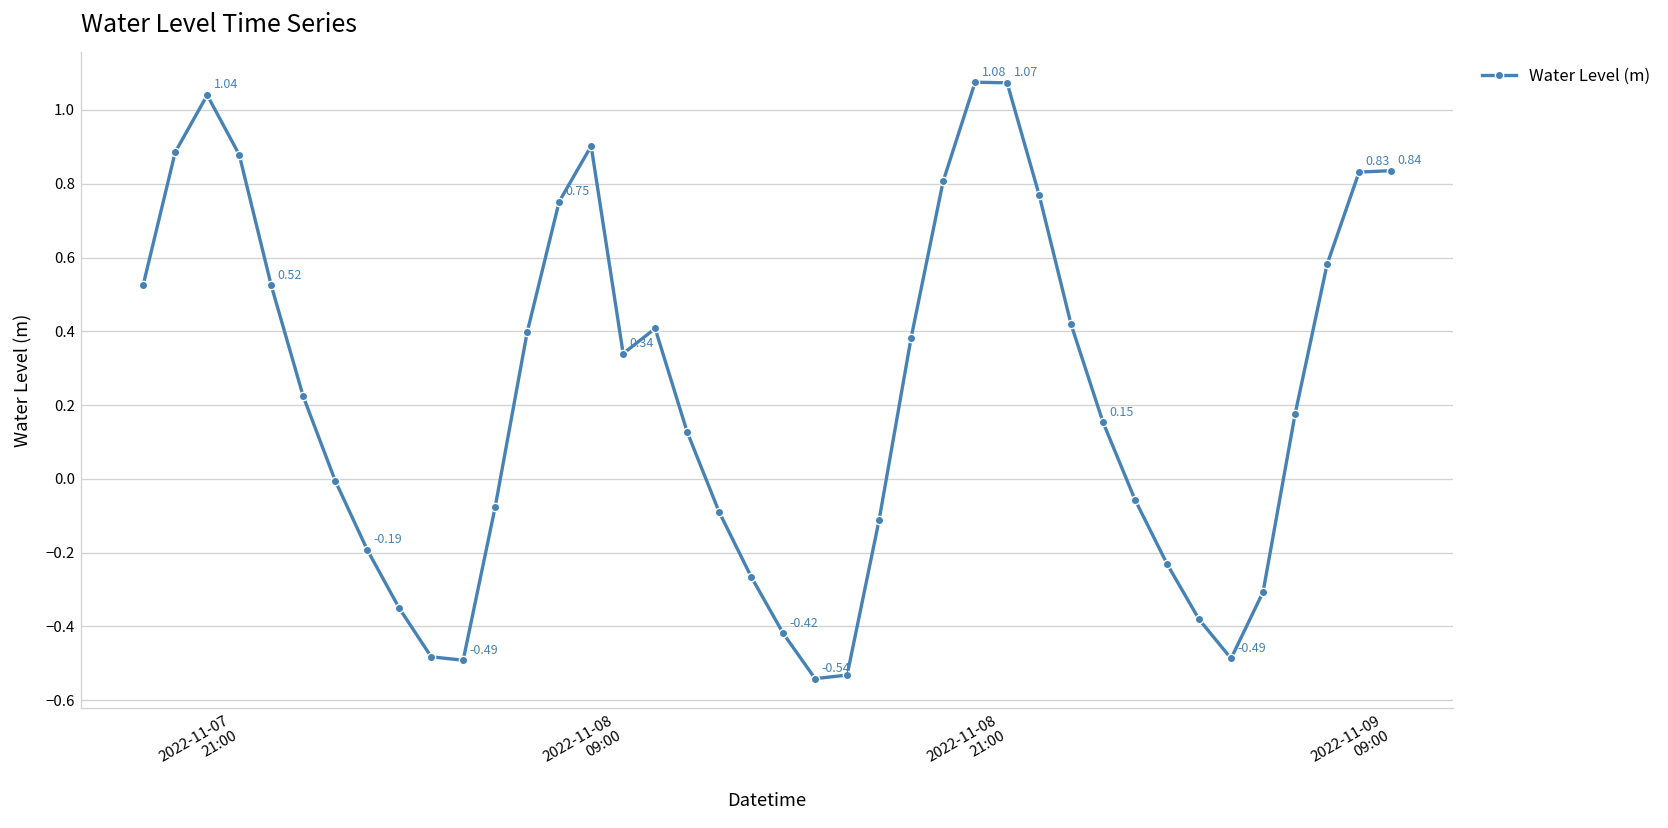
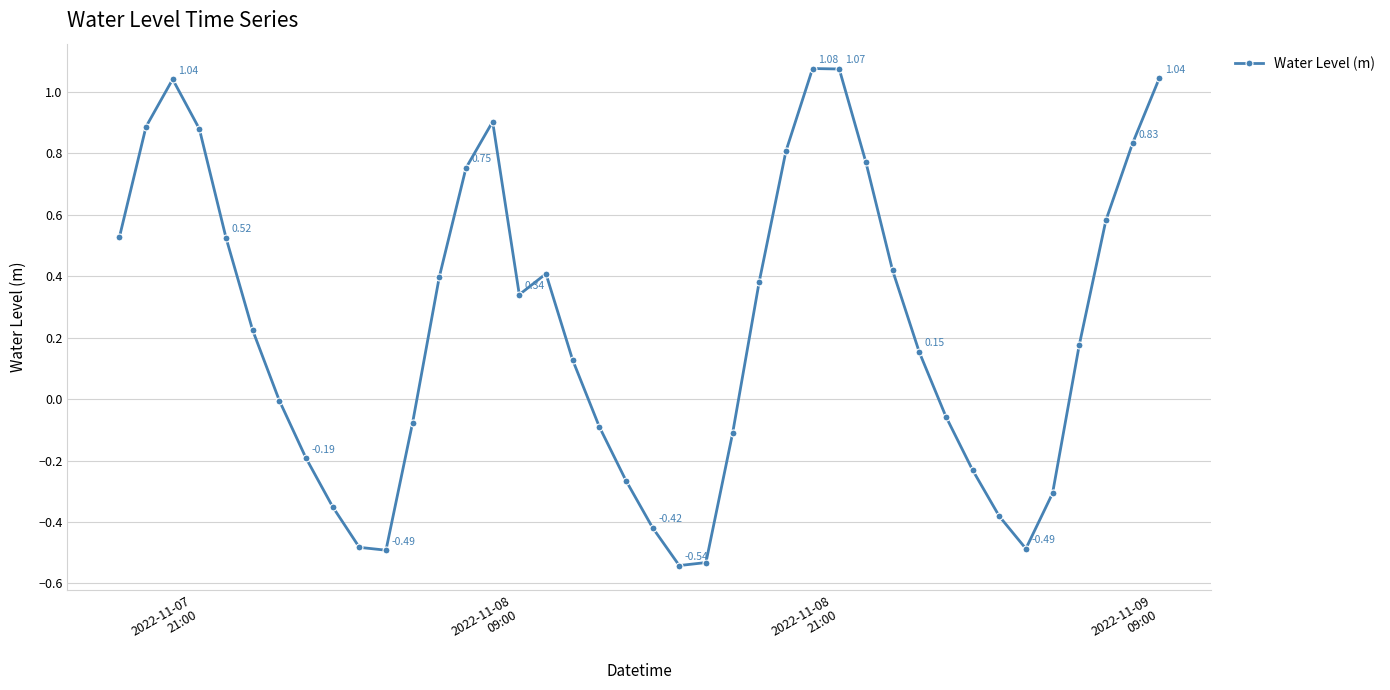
2022-11-09 09:00: 0.84 -> 1.04
